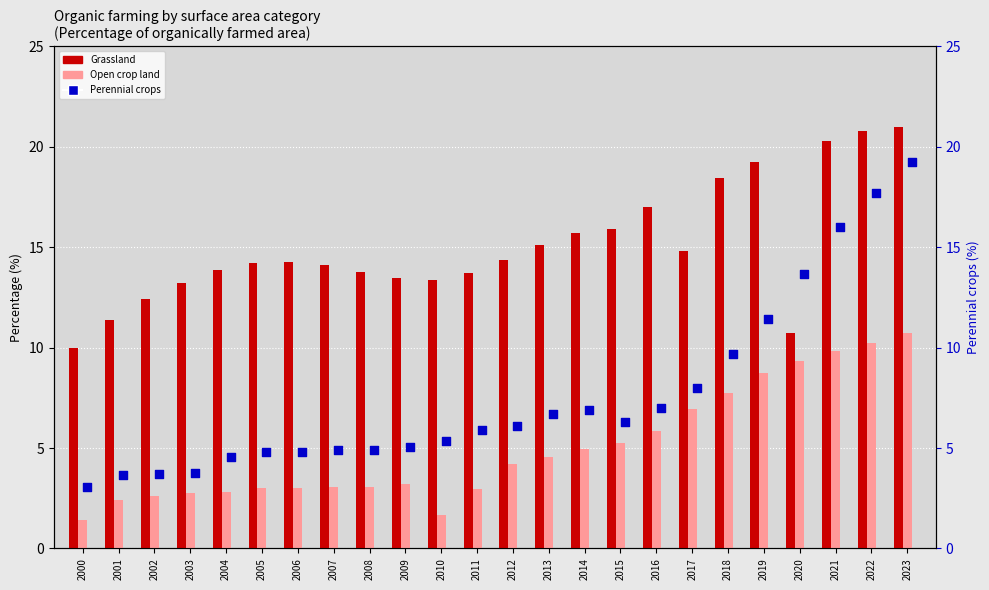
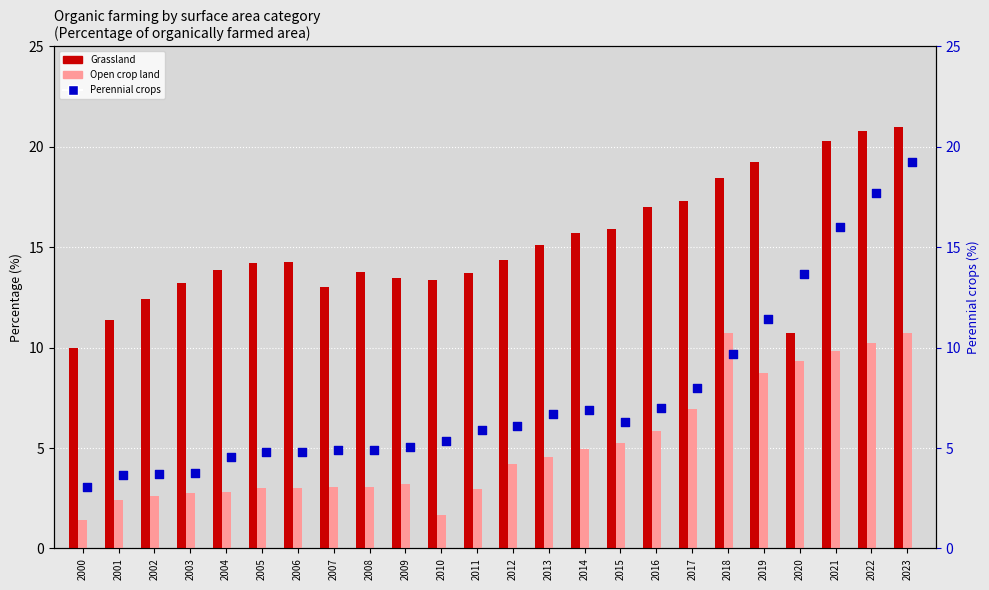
Grassland, 2007: 14.1 -> 13.0
Grassland, 2017: 14.8 -> 17.3
Open crop land, 2018: 7.7 -> 10.8
